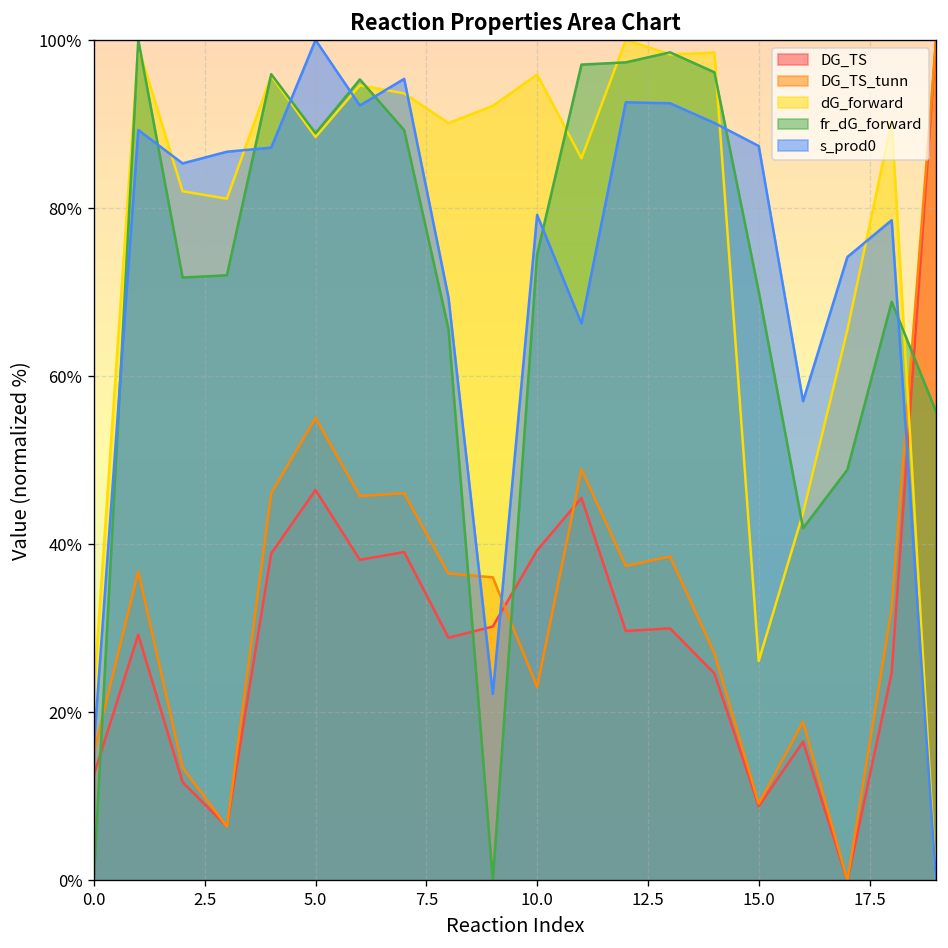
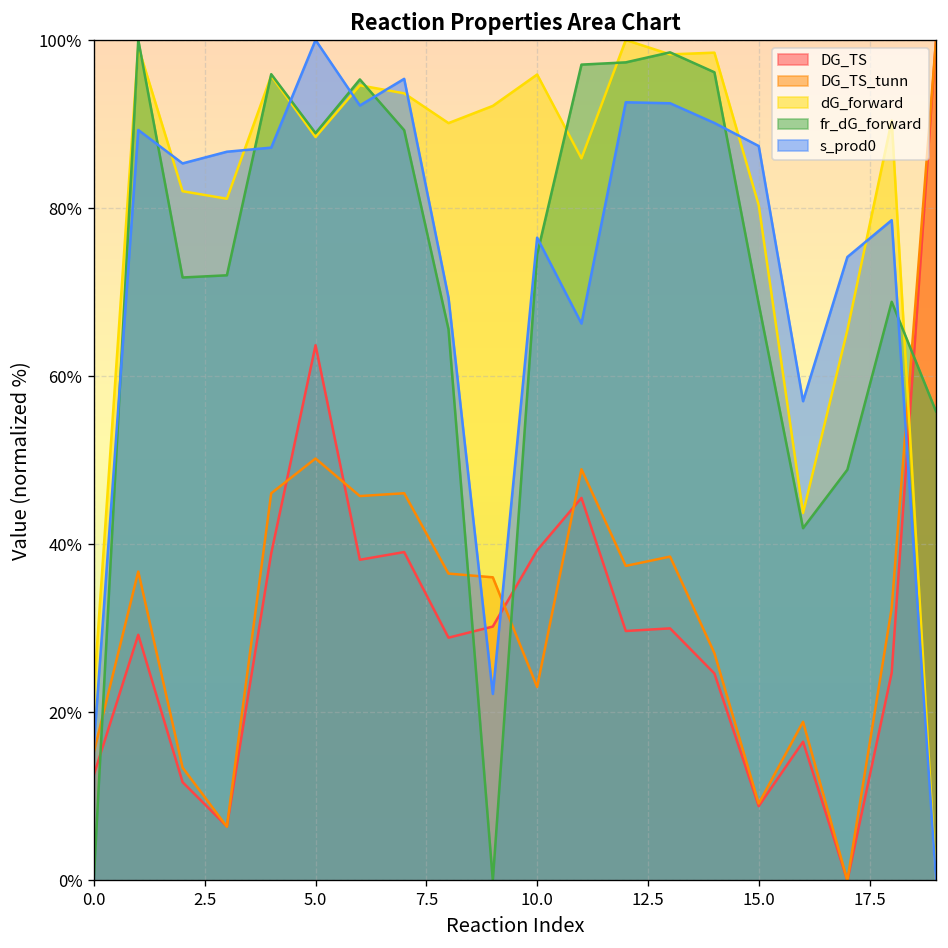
DG_TS, 5.0: 46% -> 64%
DG_TS_tunn, 5.0: 55% -> 50%
s_prod0, 10.0: 79% -> 76%
dG_forward, 15.0: 26% -> 80%
fr_dG_forward, 15.0: 70% -> 69%
